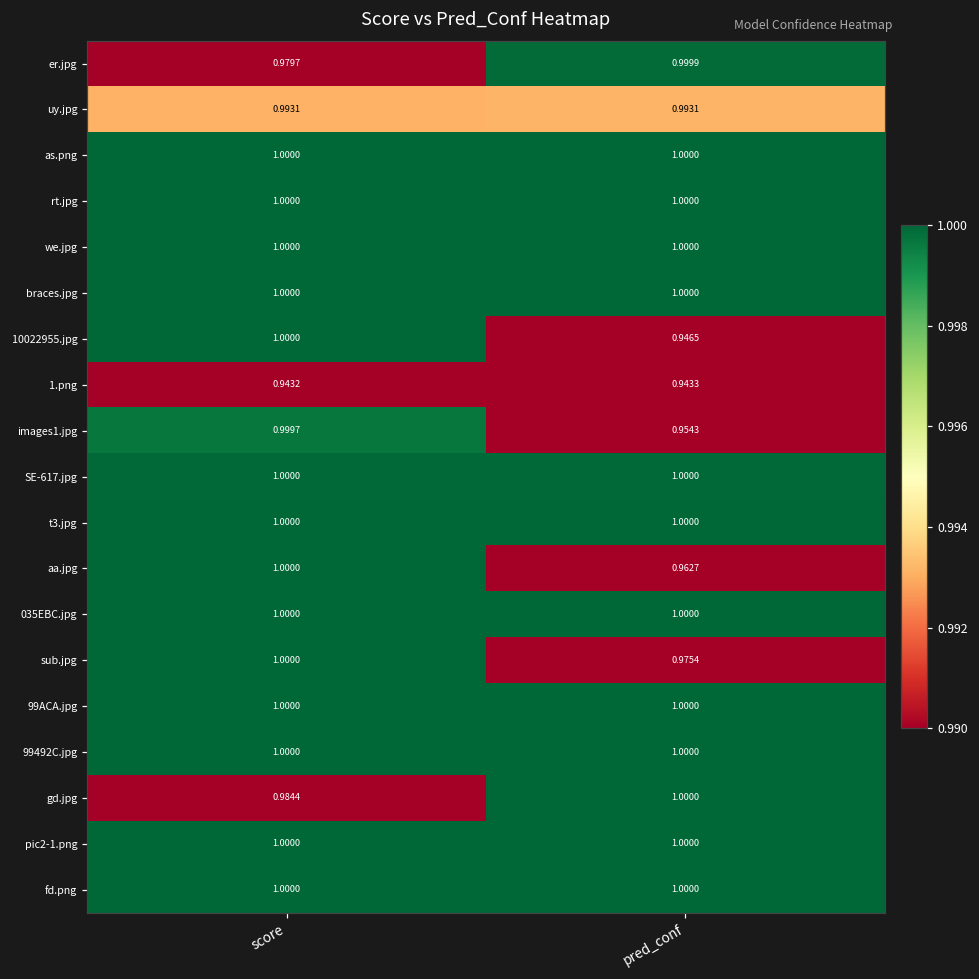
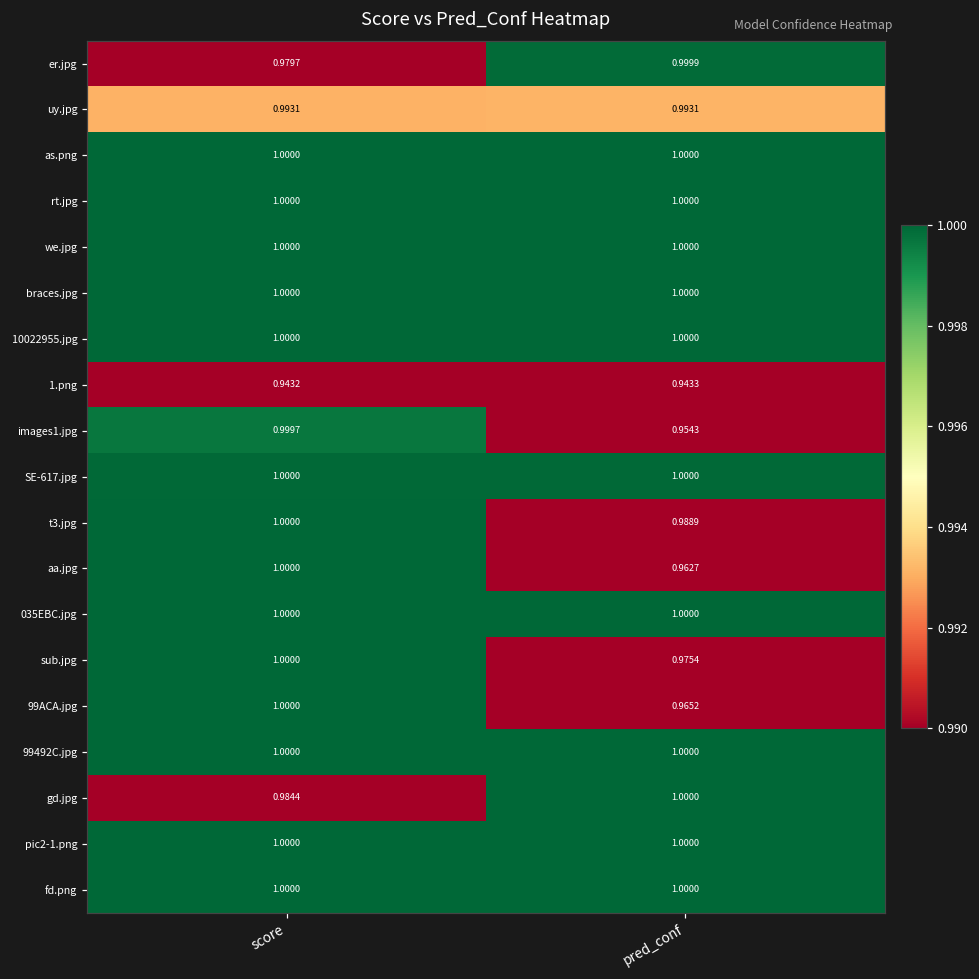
10022955.jpg, pred_conf: 0.9465 -> 1.0000
t3.jpg, pred_conf: 1.0000 -> 0.9889
99ACA.jpg, pred_conf: 1.0000 -> 0.9652
